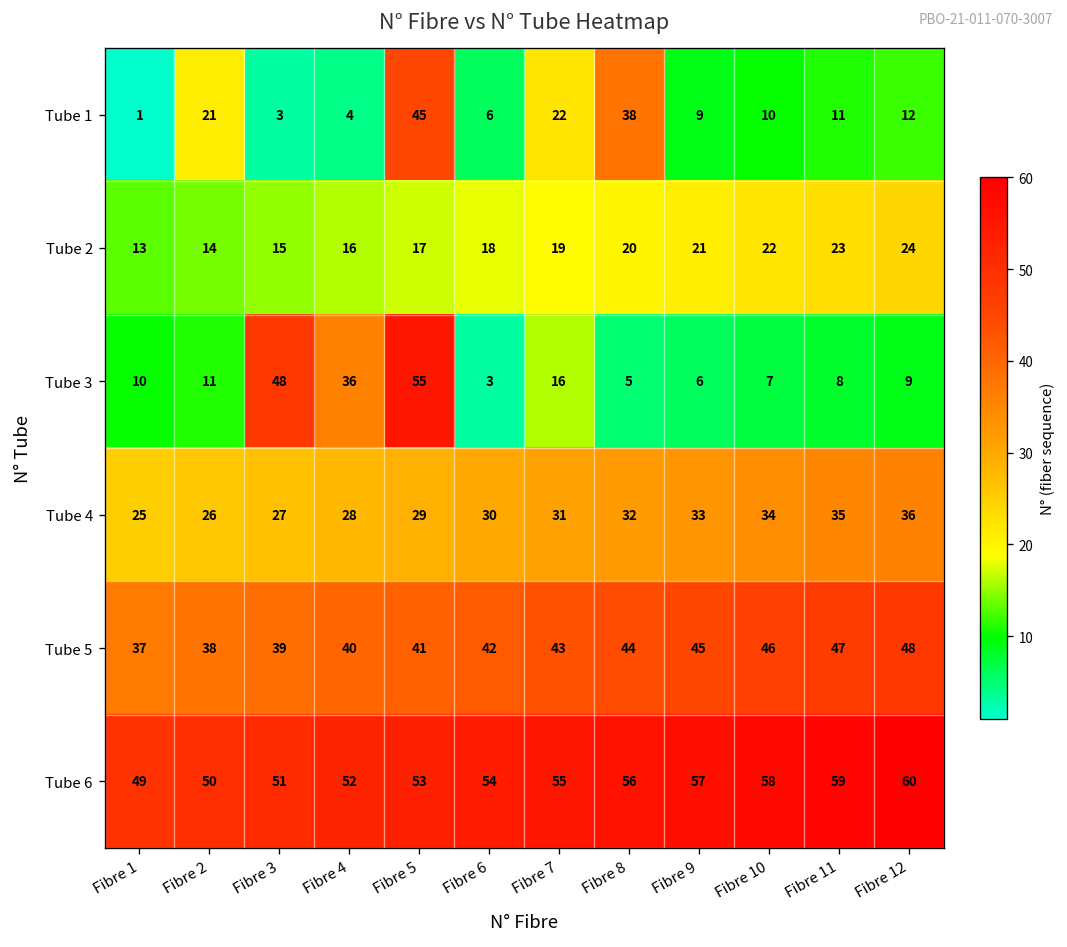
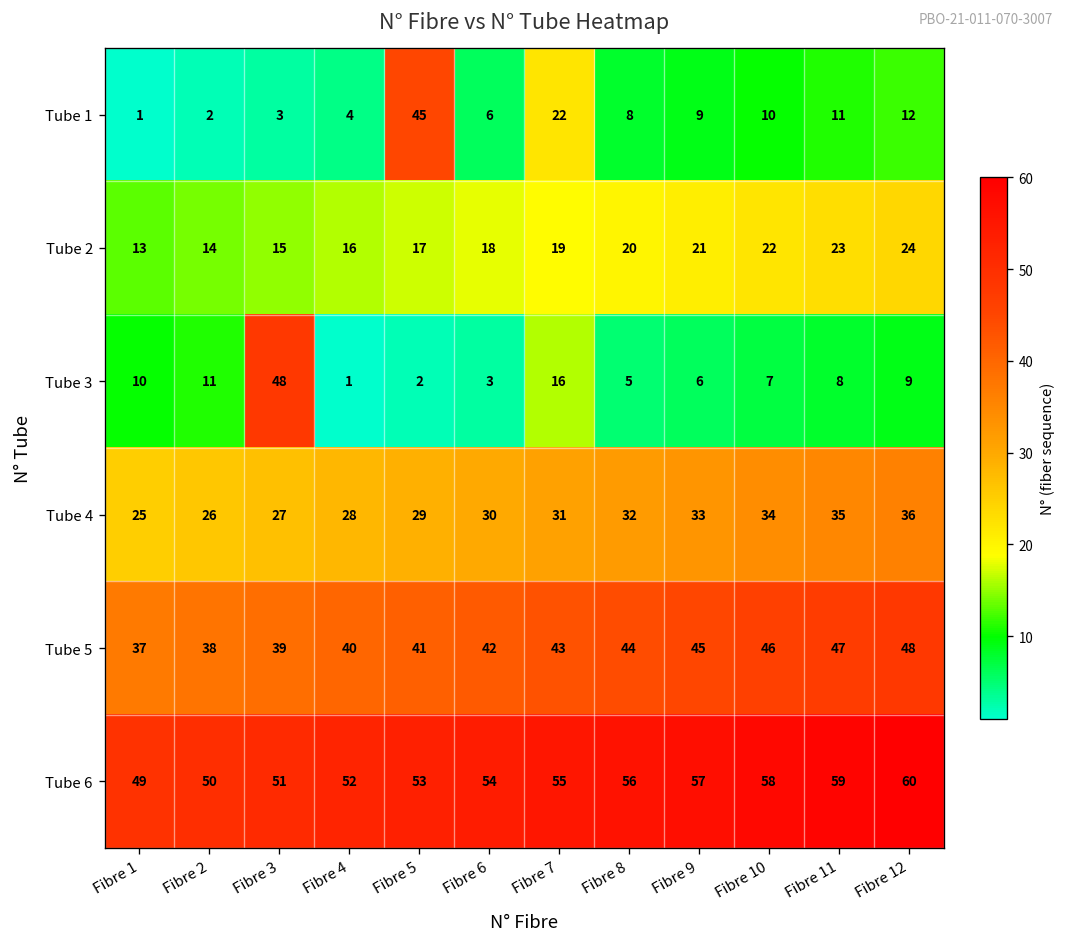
Tube 1, Fibre 2: 21 -> 2
Tube 1, Fibre 8: 38 -> 8
Tube 3, Fibre 4: 36 -> 1
Tube 3, Fibre 5: 55 -> 2
